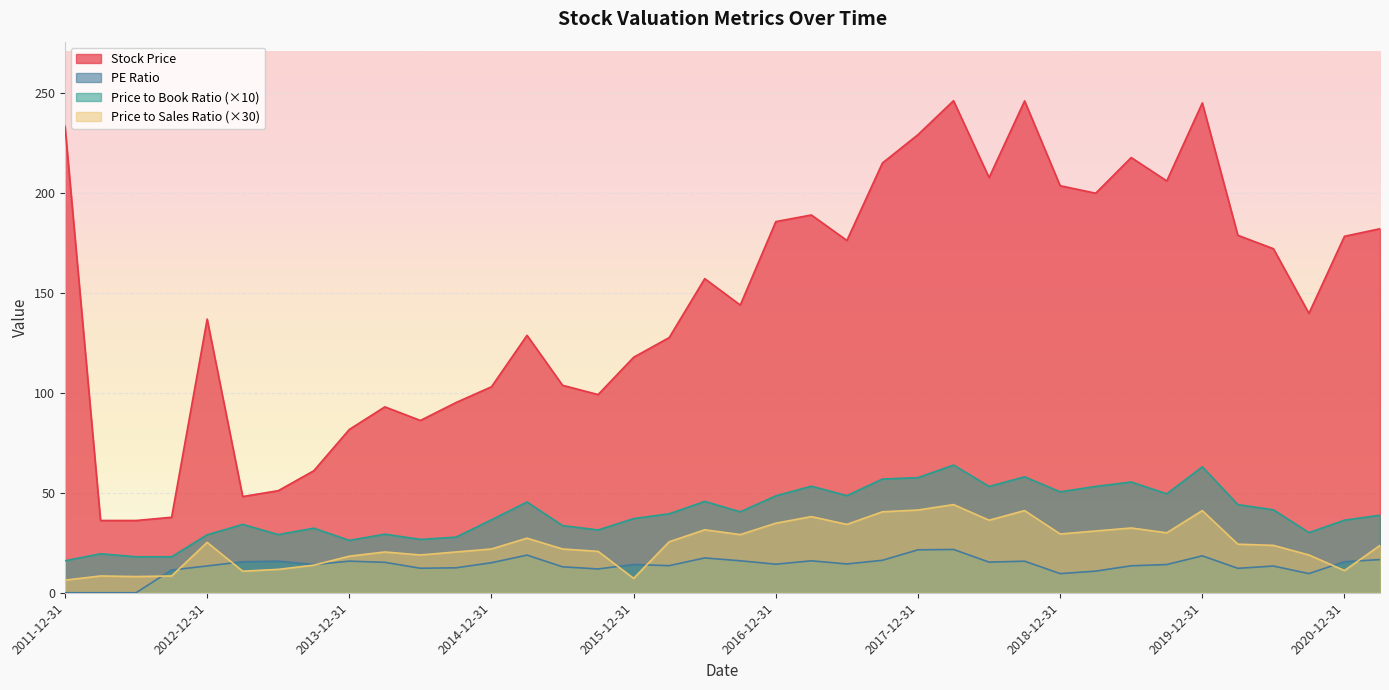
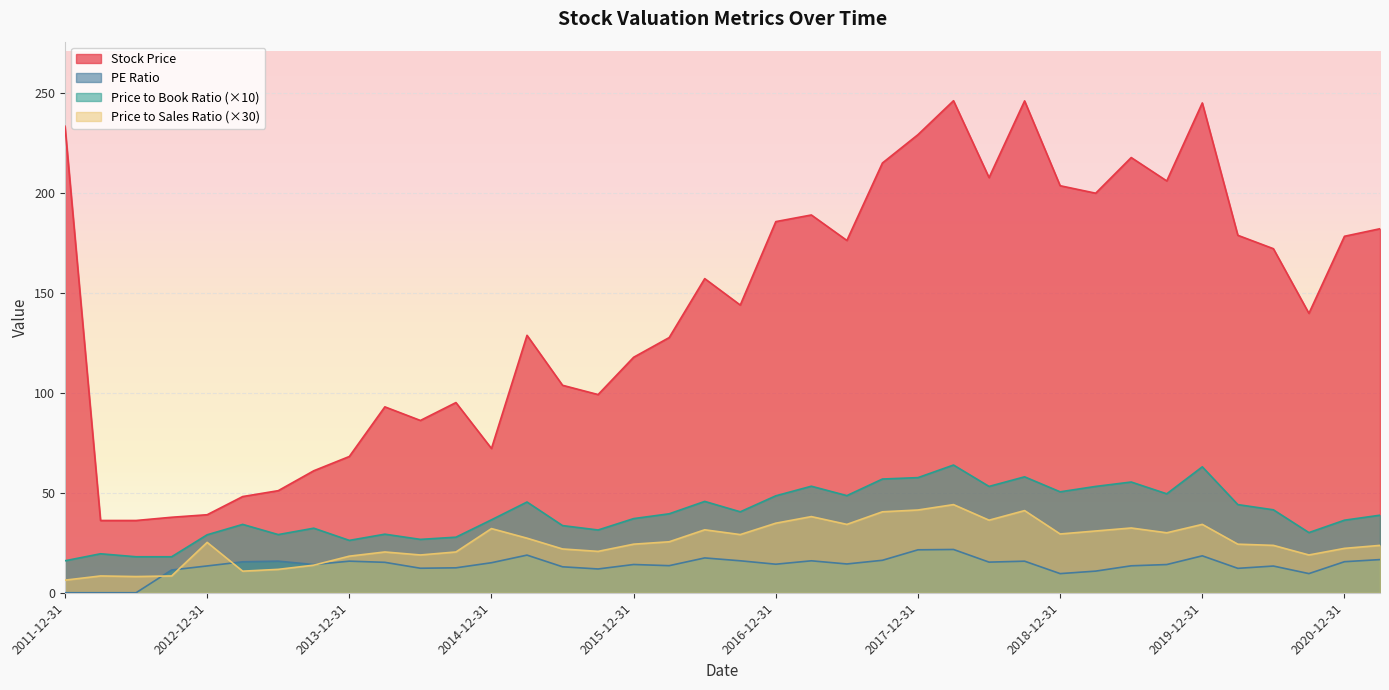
Stock Price, 2012-12-31: 137 -> 39
Stock Price, 2013-12-31: 82 -> 68
Stock Price, 2014-12-31: 103 -> 72
Price to Sales Ratio (×30), 2014-12-31: 22 -> 32
Price to Sales Ratio (×30), 2015-12-31: 7 -> 24
Price to Sales Ratio (×30), 2019-12-31: 41 -> 34
Price to Sales Ratio (×30), 2020-12-31: 11 -> 22
